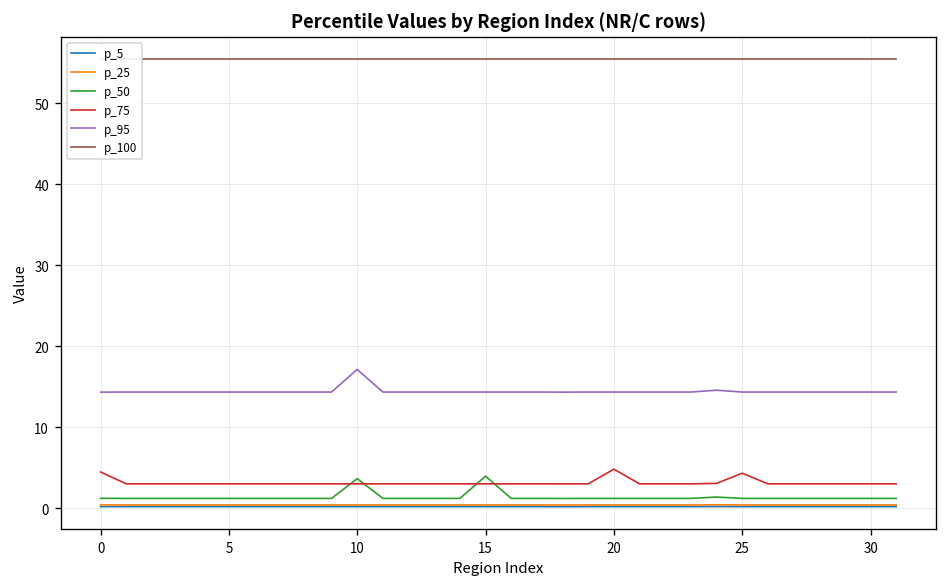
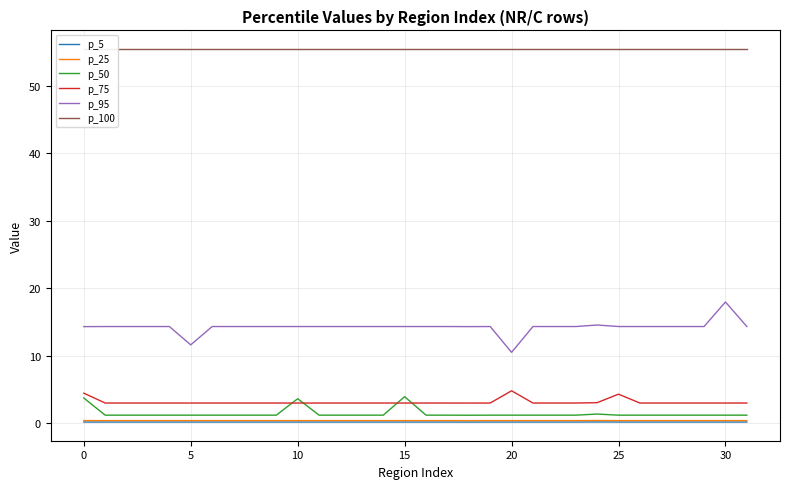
p_50, 0: 1 -> 4
p_95, 5: 14 -> 12
p_95, 10: 17 -> 14
p_95, 20: 14 -> 11
p_95, 30: 14 -> 18
